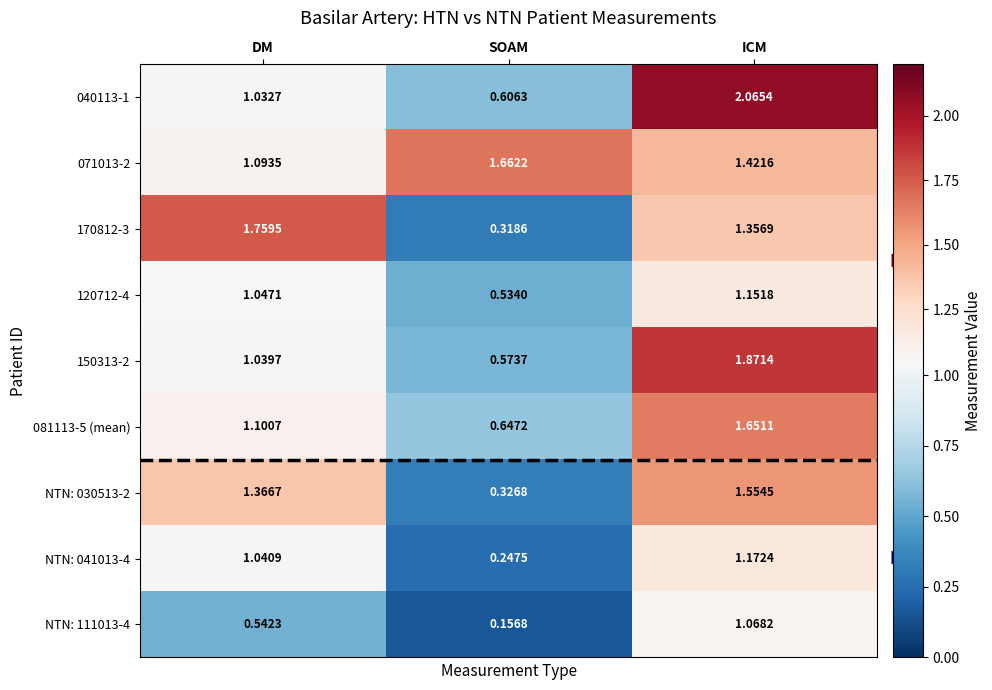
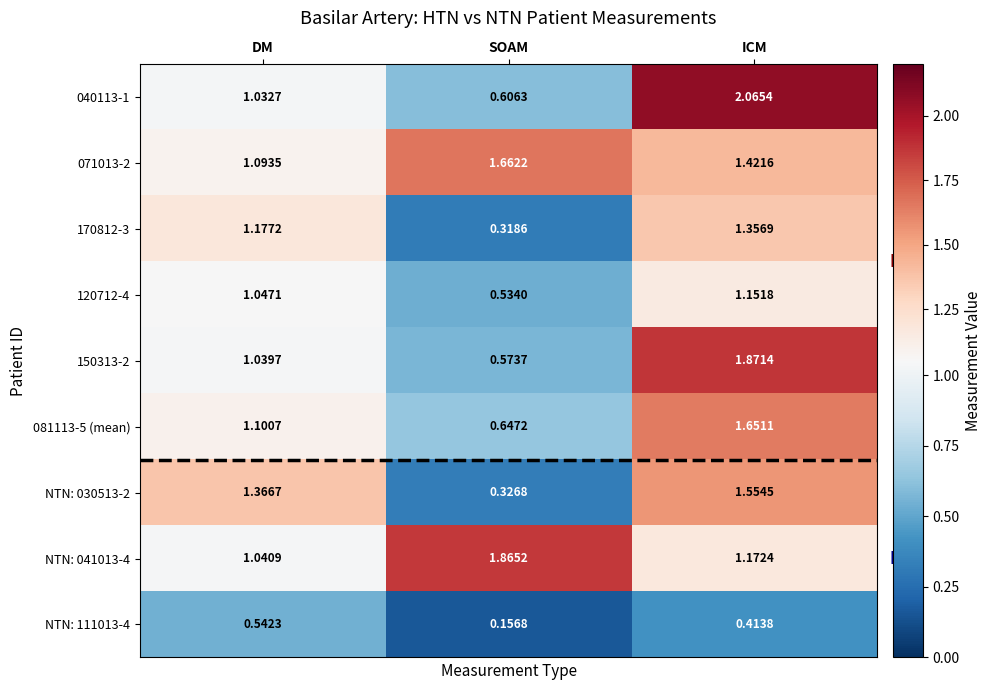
170812-3, DM: 1.7595 -> 1.1772
NTN: 041013-4, SOAM: 0.2475 -> 1.8652
NTN: 111013-4, ICM: 1.0682 -> 0.4138
